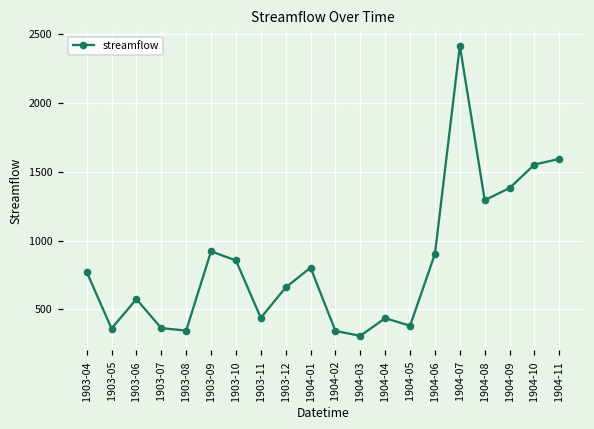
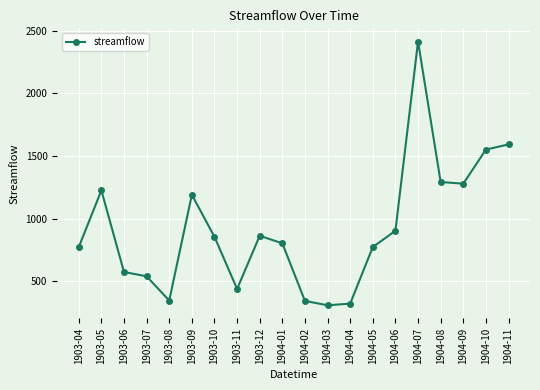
1903-05: 360 -> 1230
1903-07: 360 -> 540
1903-09: 920 -> 1190
1903-12: 660 -> 860
1904-04: 440 -> 320
1904-05: 380 -> 770
1904-09: 1380 -> 1280
